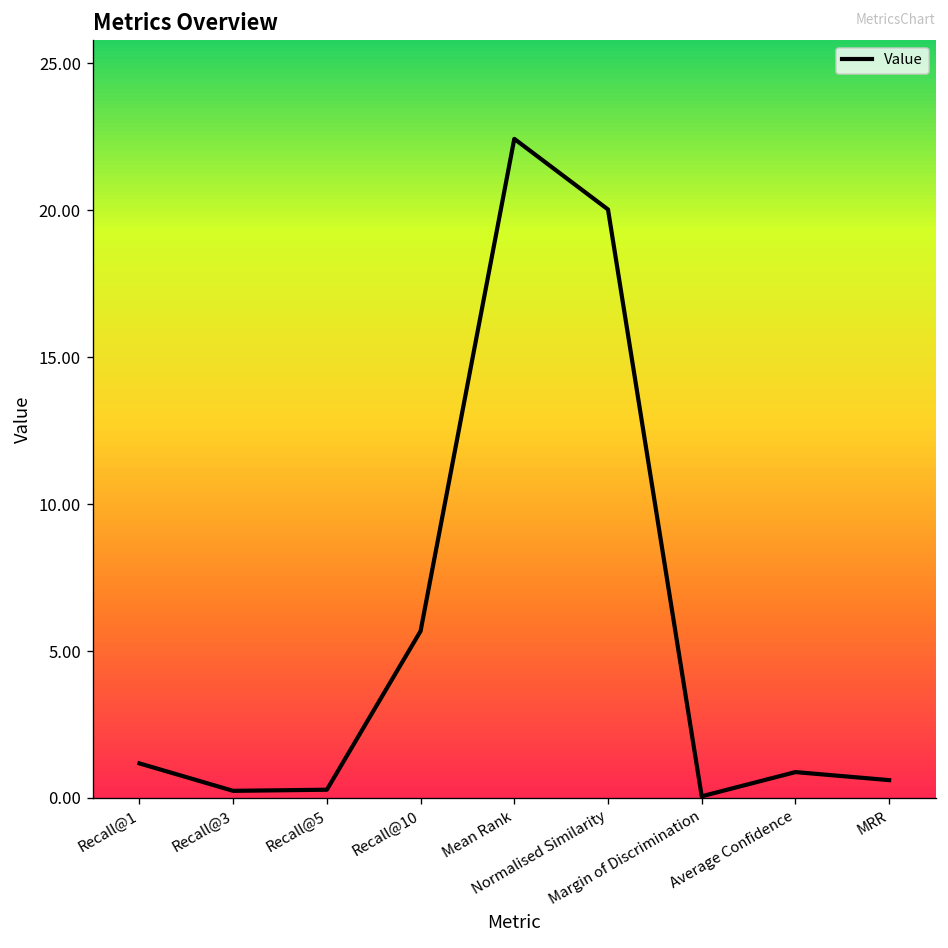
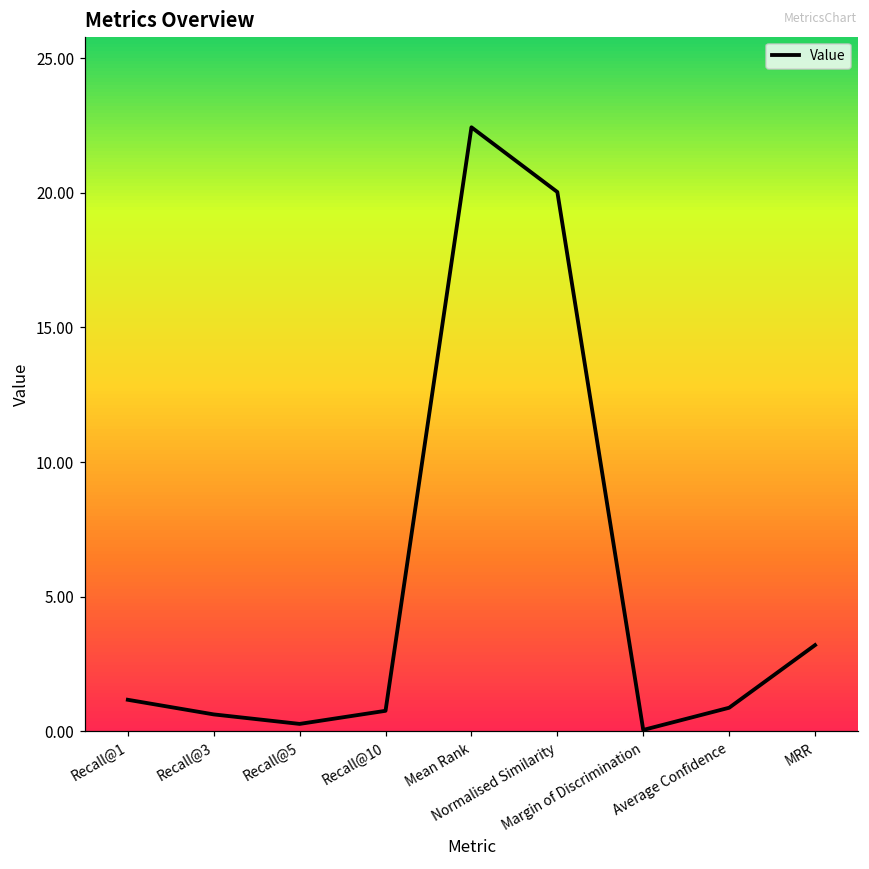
Recall@3: 0.2 -> 0.6
Recall@10: 5.7 -> 0.8
MRR: 0.6 -> 3.2
